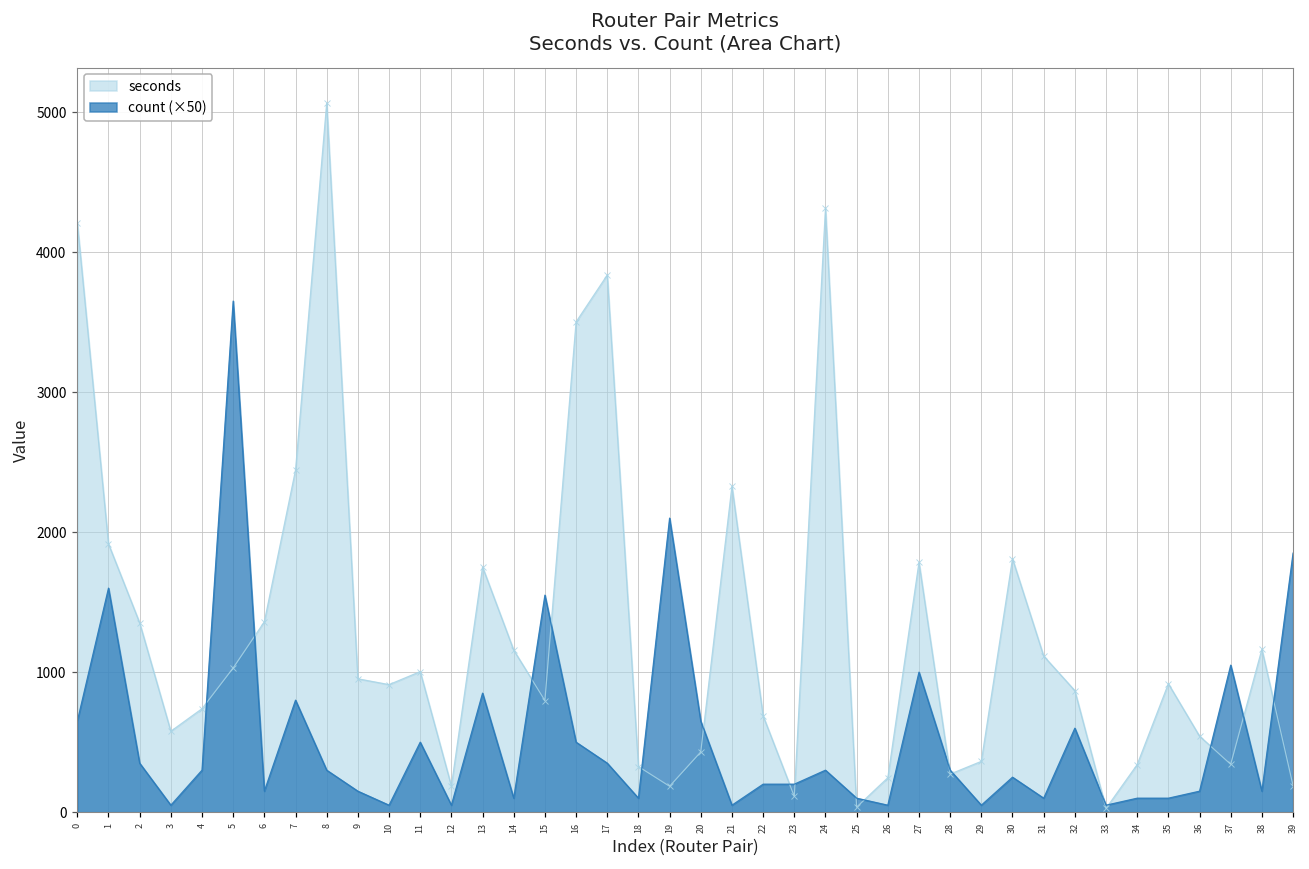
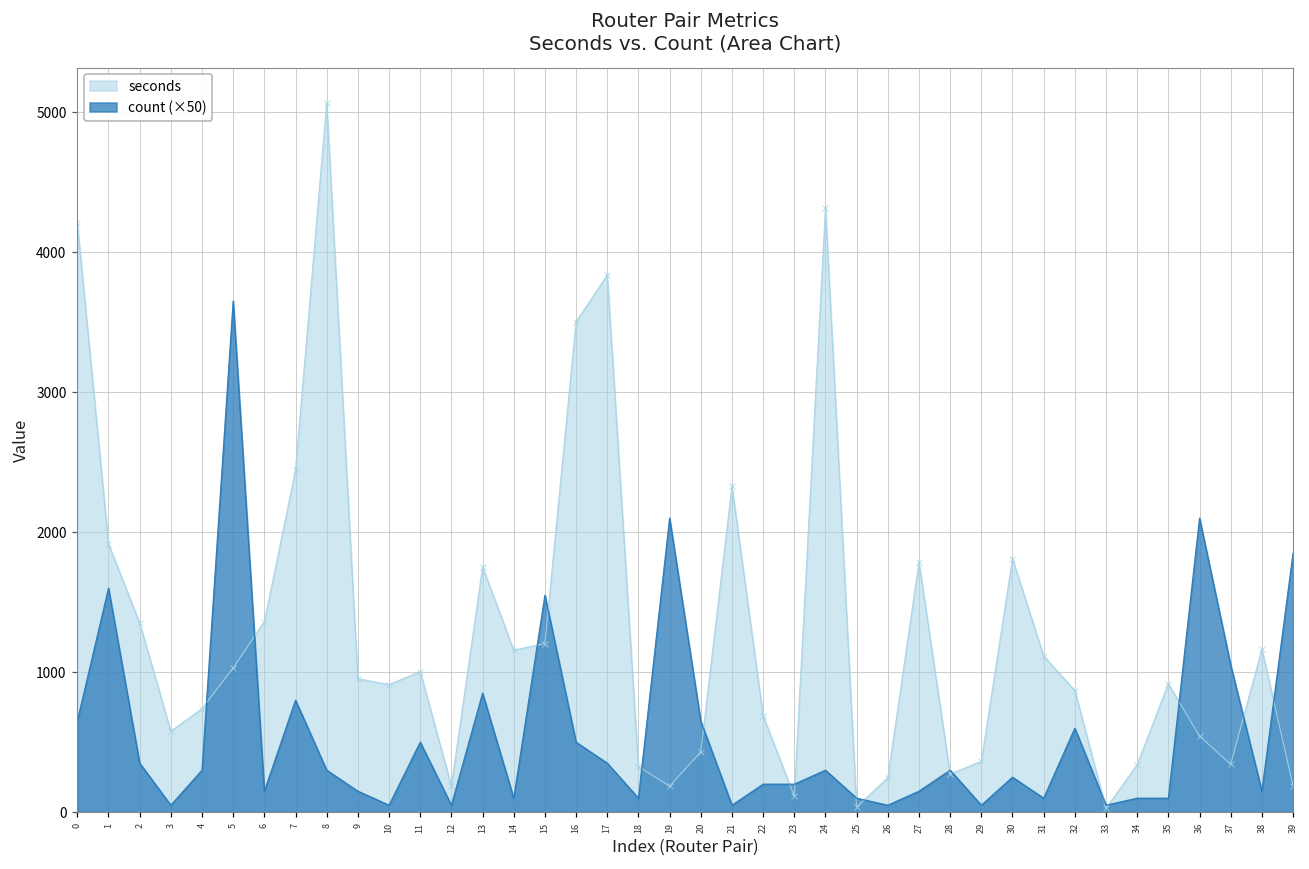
seconds, 15: 800 -> 1200
count (×50), 27: 1000 -> 150
count (×50), 36: 150 -> 2100
